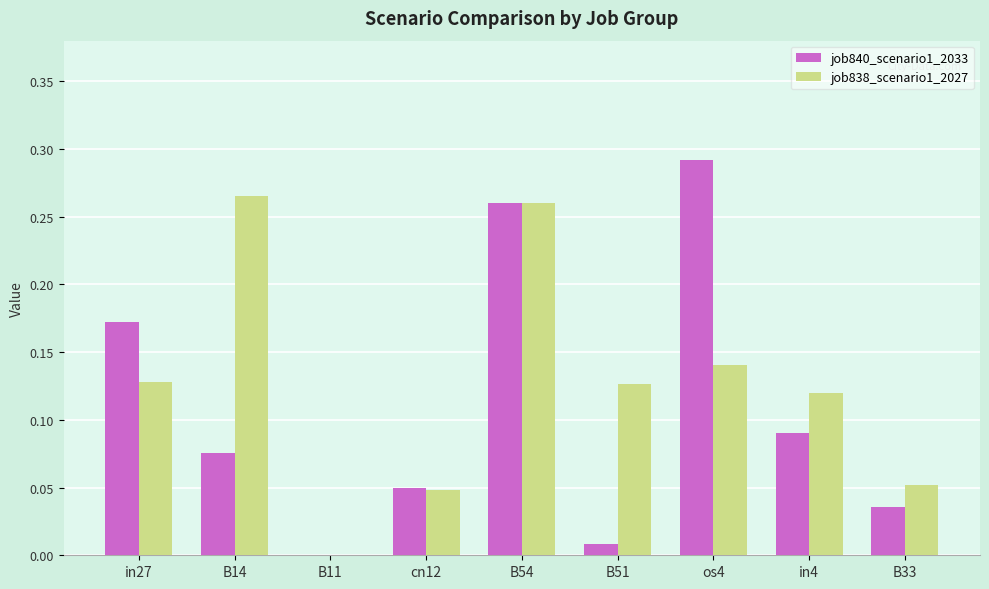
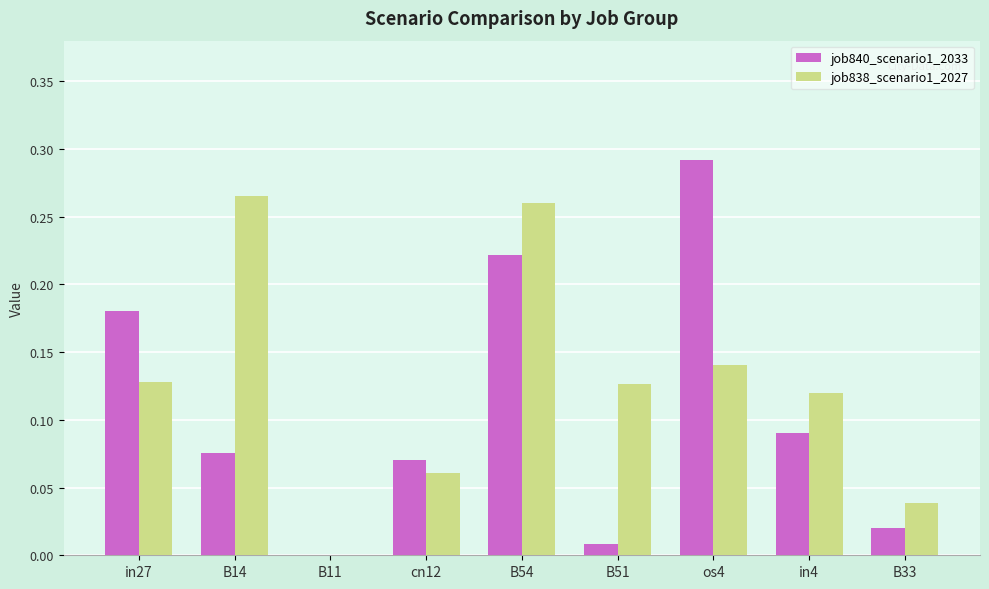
job840_scenario1_2033, in27: 0.172 -> 0.180
job840_scenario1_2033, cn12: 0.050 -> 0.070
job838_scenario1_2027, cn12: 0.048 -> 0.061
job840_scenario1_2033, B54: 0.260 -> 0.221
job840_scenario1_2033, B33: 0.035 -> 0.020
job838_scenario1_2027, B33: 0.052 -> 0.039
